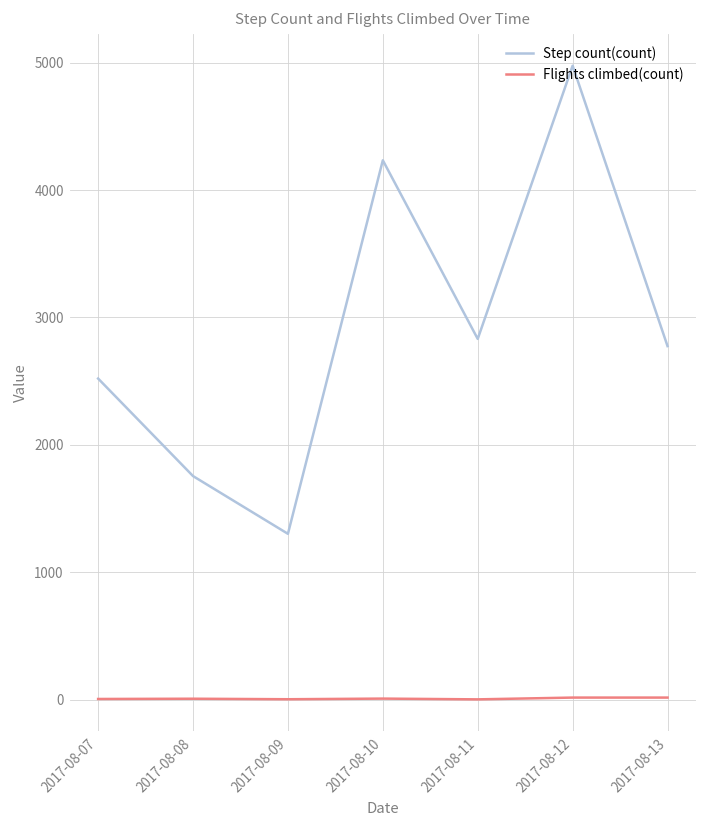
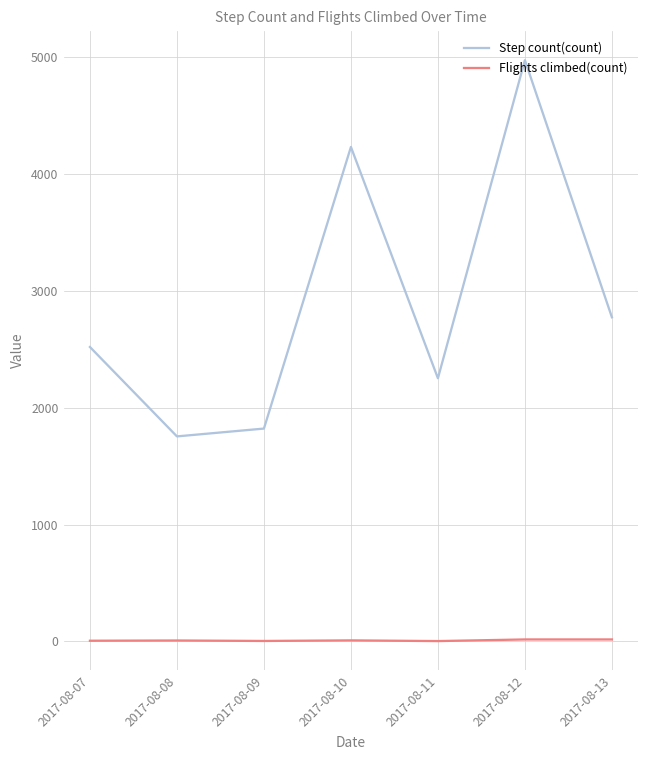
Step count(count), 2017-08-09: 1300 -> 1820
Step count(count), 2017-08-11: 2830 -> 2250
